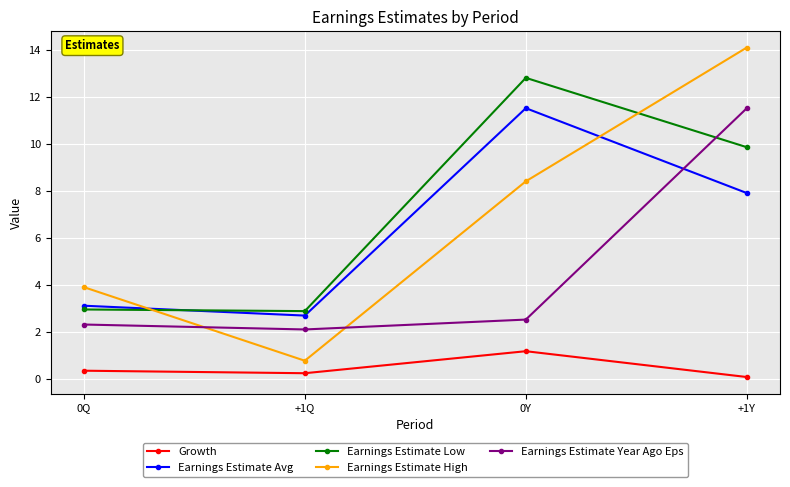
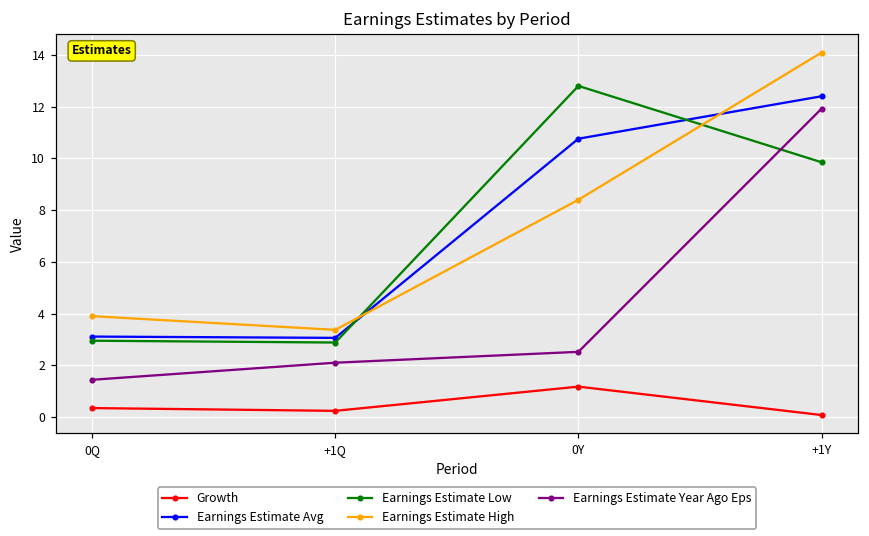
Earnings Estimate Year Ago Eps, 0Q: 2.3 -> 1.4
Earnings Estimate Avg, +1Q: 2.7 -> 3.1
Earnings Estimate High, +1Q: 0.8 -> 3.4
Earnings Estimate Avg, 0Y: 11.5 -> 10.8
Earnings Estimate Avg, +1Y: 7.9 -> 12.4
Earnings Estimate Year Ago Eps, +1Y: 11.5 -> 11.9
